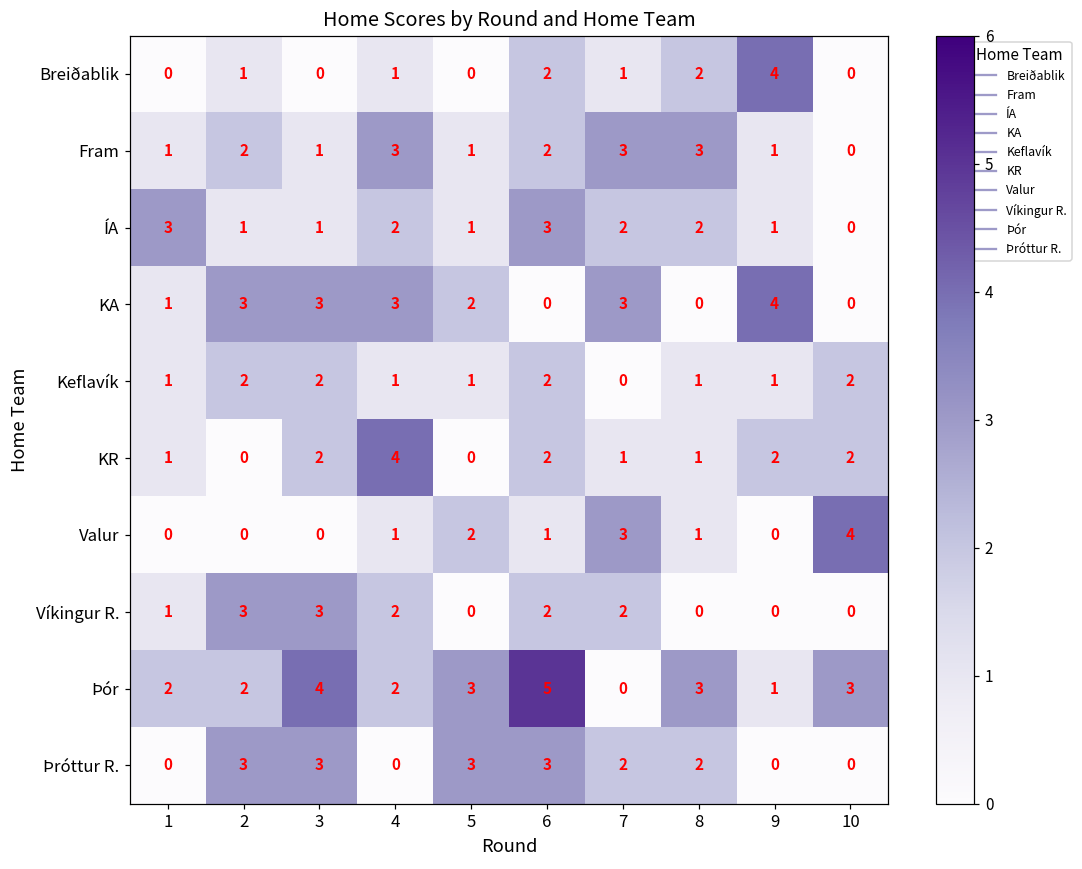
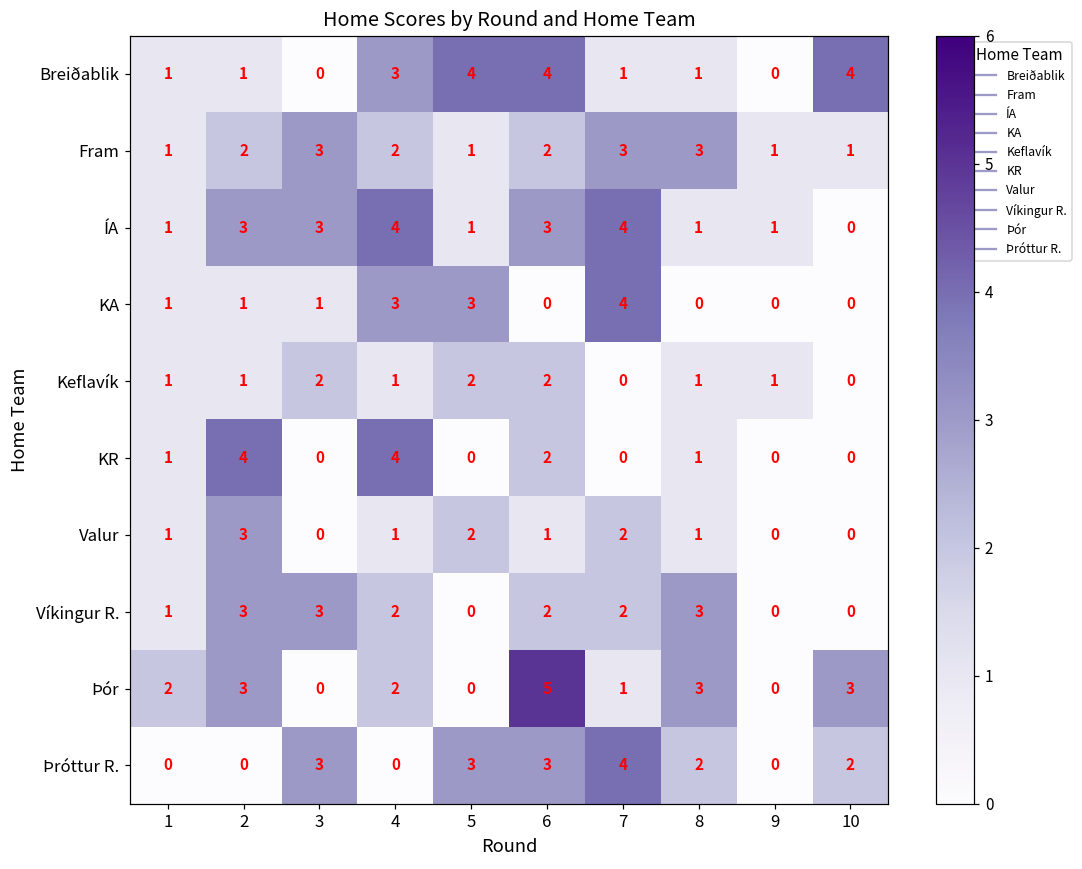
Breiðablik, 1: 0 -> 1
Breiðablik, 4: 1 -> 3
Breiðablik, 5: 0 -> 4
Breiðablik, 6: 2 -> 4
Breiðablik, 8: 2 -> 1
Breiðablik, 9: 4 -> 0
Breiðablik, 10: 0 -> 4
Fram, 3: 1 -> 3
Fram, 4: 3 -> 2
Fram, 10: 0 -> 1
ÍA, 1: 3 -> 1
ÍA, 2: 1 -> 3
ÍA, 3: 1 -> 3
ÍA, 4: 2 -> 4
ÍA, 7: 2 -> 4
ÍA, 8: 2 -> 1
KA, 2: 3 -> 1
KA, 3: 3 -> 1
KA, 5: 2 -> 3
KA, 7: 3 -> 4
KA, 9: 4 -> 0
Keflavík, 2: 2 -> 1
Keflavík, 5: 1 -> 2
Keflavík, 10: 2 -> 0
KR, 2: 0 -> 4
KR, 3: 2 -> 0
KR, 7: 1 -> 0
KR, 9: 2 -> 0
KR, 10: 2 -> 0
Valur, 1: 0 -> 1
Valur, 2: 0 -> 3
Valur, 7: 3 -> 2
Valur, 10: 4 -> 0
Víkingur R., 8: 0 -> 3
Þór, 2: 2 -> 3
Þór, 3: 4 -> 0
Þór, 5: 3 -> 0
Þór, 7: 0 -> 1
Þór, 9: 1 -> 0
Þróttur R., 2: 3 -> 0
Þróttur R., 7: 2 -> 4
Þróttur R., 10: 0 -> 2
